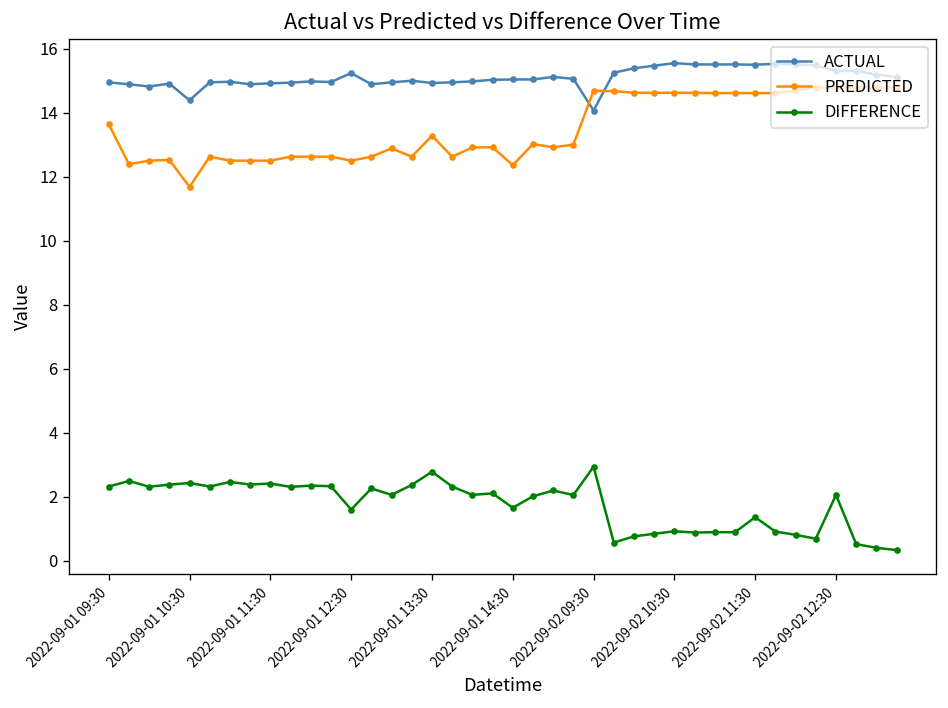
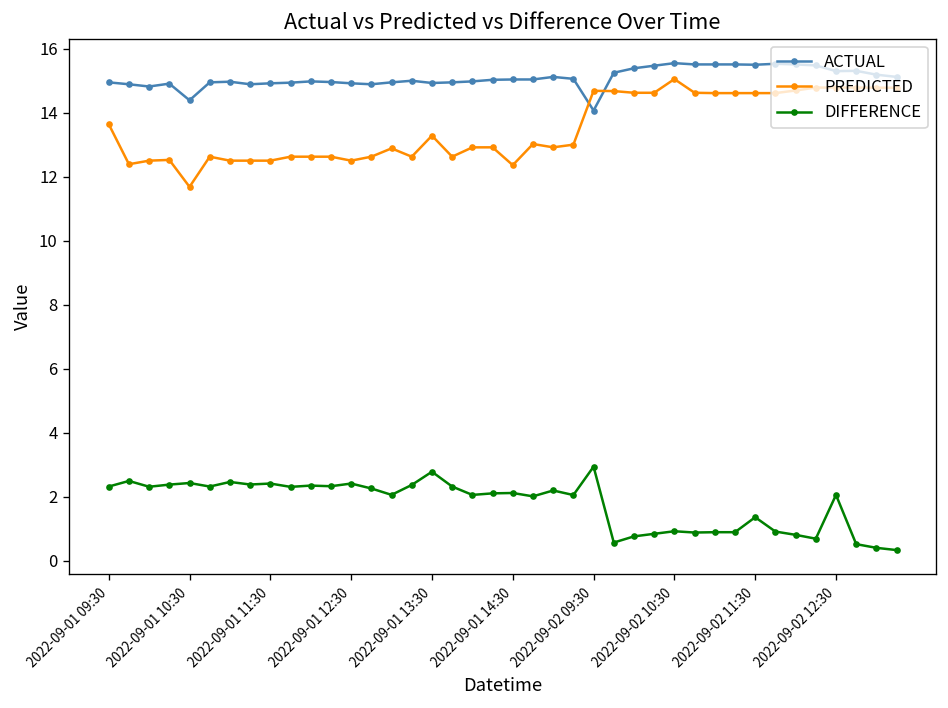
ACTUAL, 2022-09-01 12:30: 15.2 -> 14.9
DIFFERENCE, 2022-09-01 12:30: 1.6 -> 2.4
DIFFERENCE, 2022-09-01 14:30: 1.7 -> 2.1
PREDICTED, 2022-09-02 10:30: 14.6 -> 15.1
